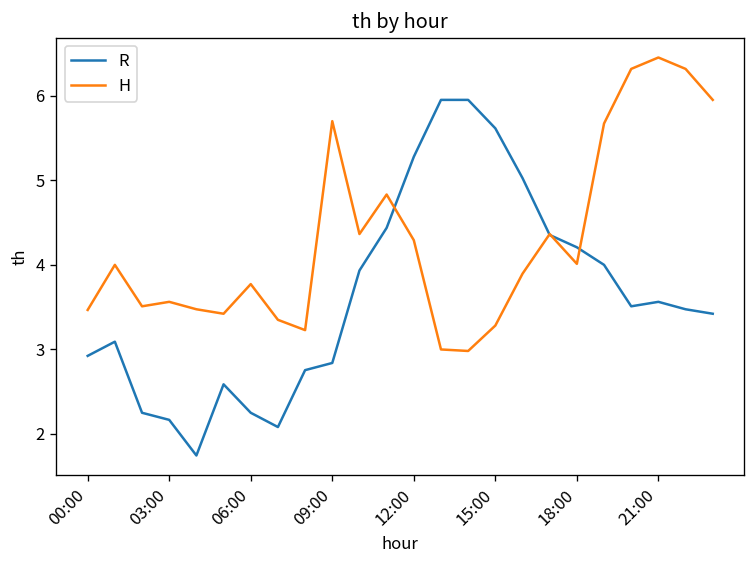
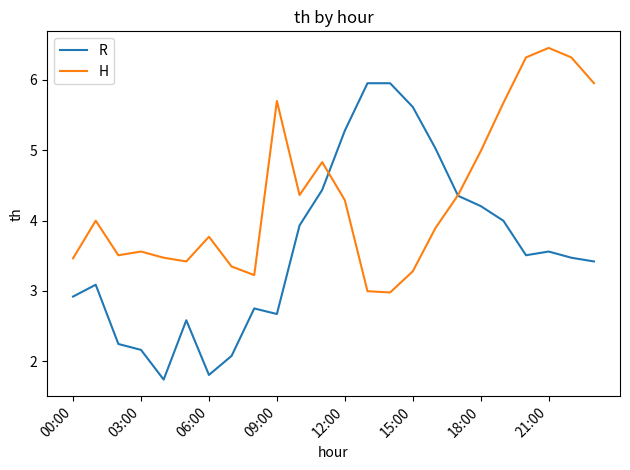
R, 06:00: 2.2 -> 1.8
R, 09:00: 2.8 -> 2.7
H, 18:00: 4.0 -> 5.0
